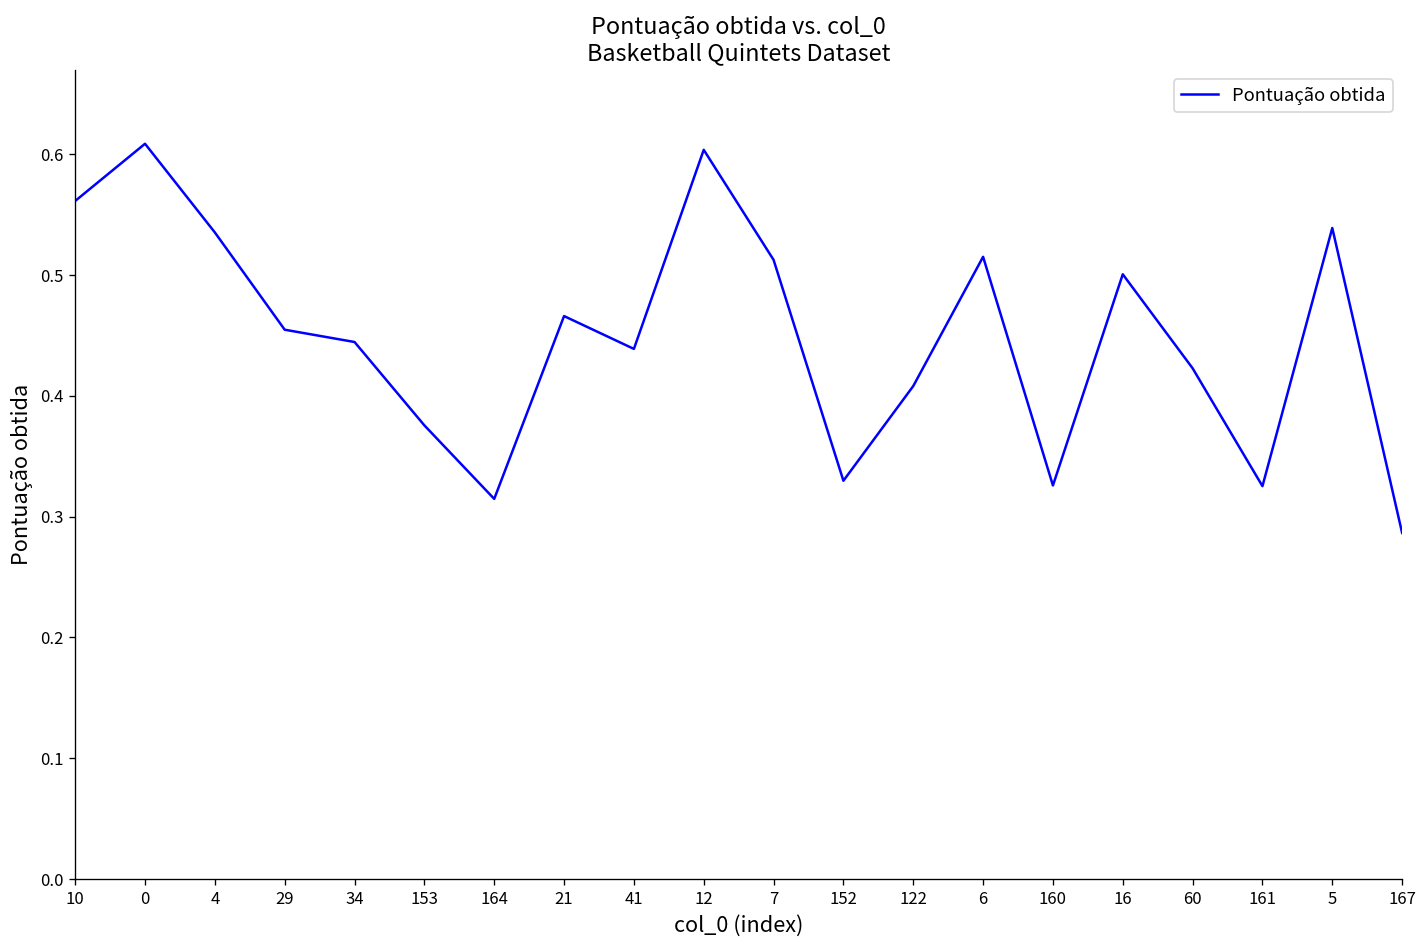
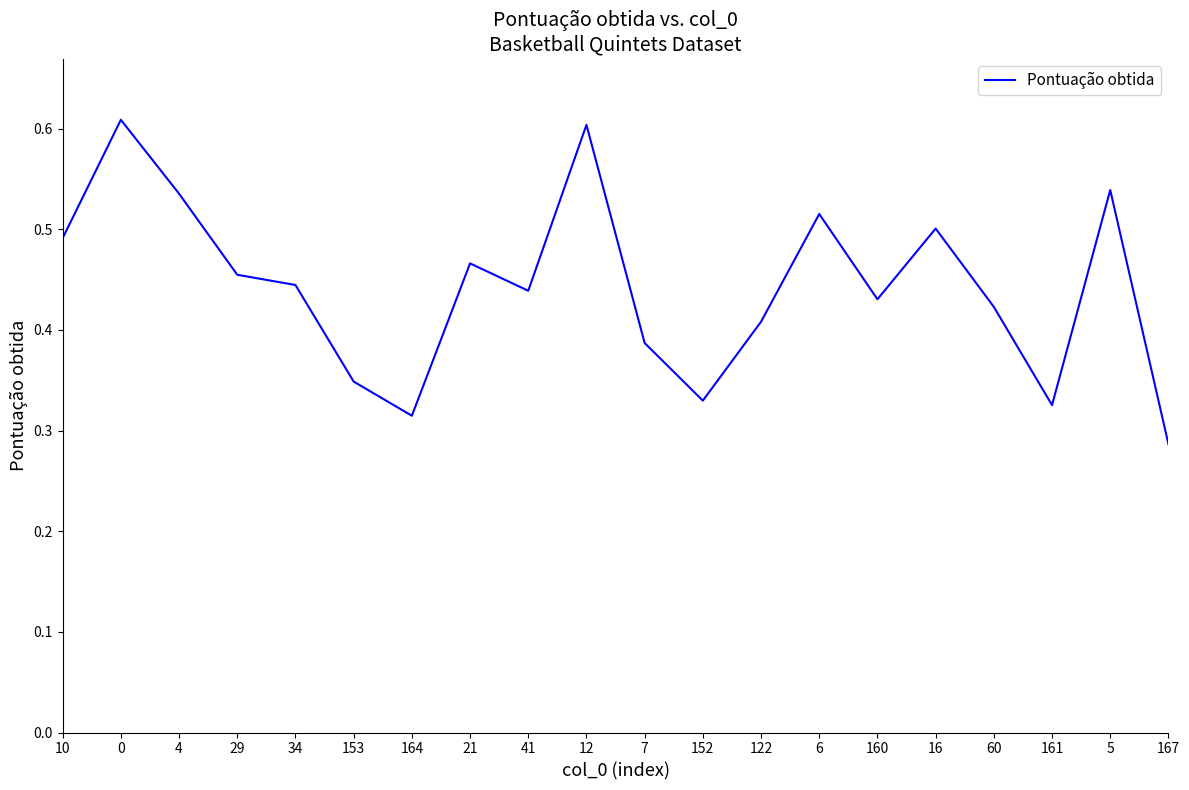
10: 0.561 -> 0.491
153: 0.376 -> 0.349
7: 0.513 -> 0.387
160: 0.326 -> 0.430
